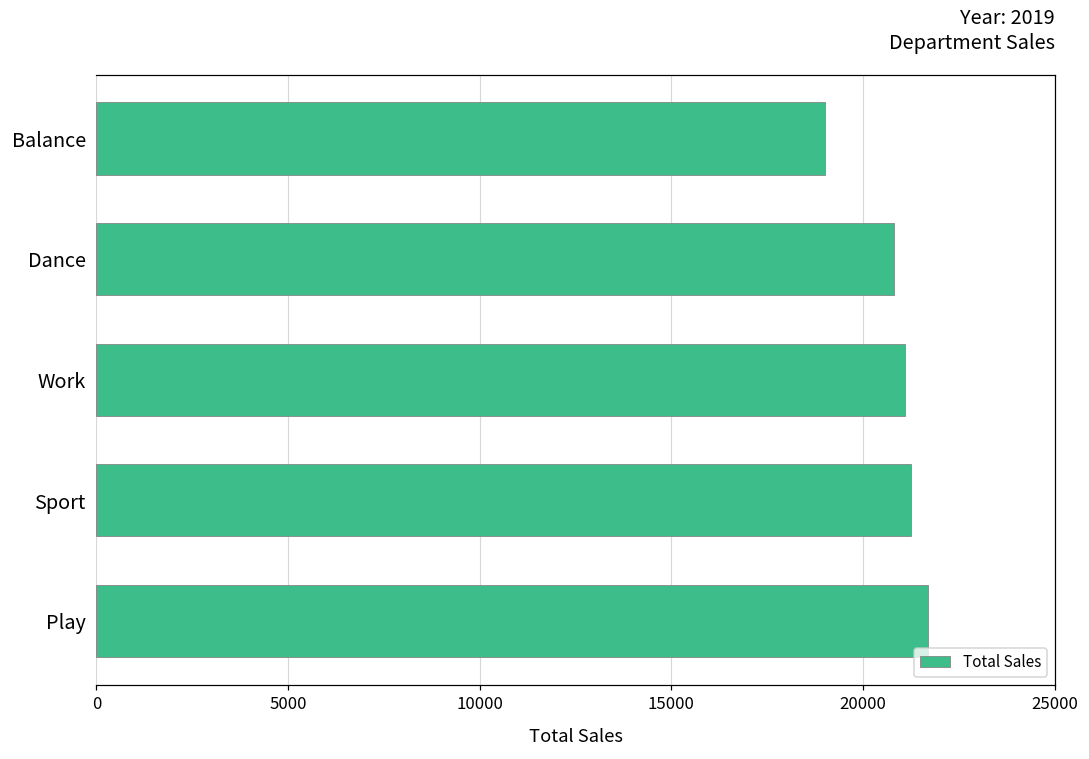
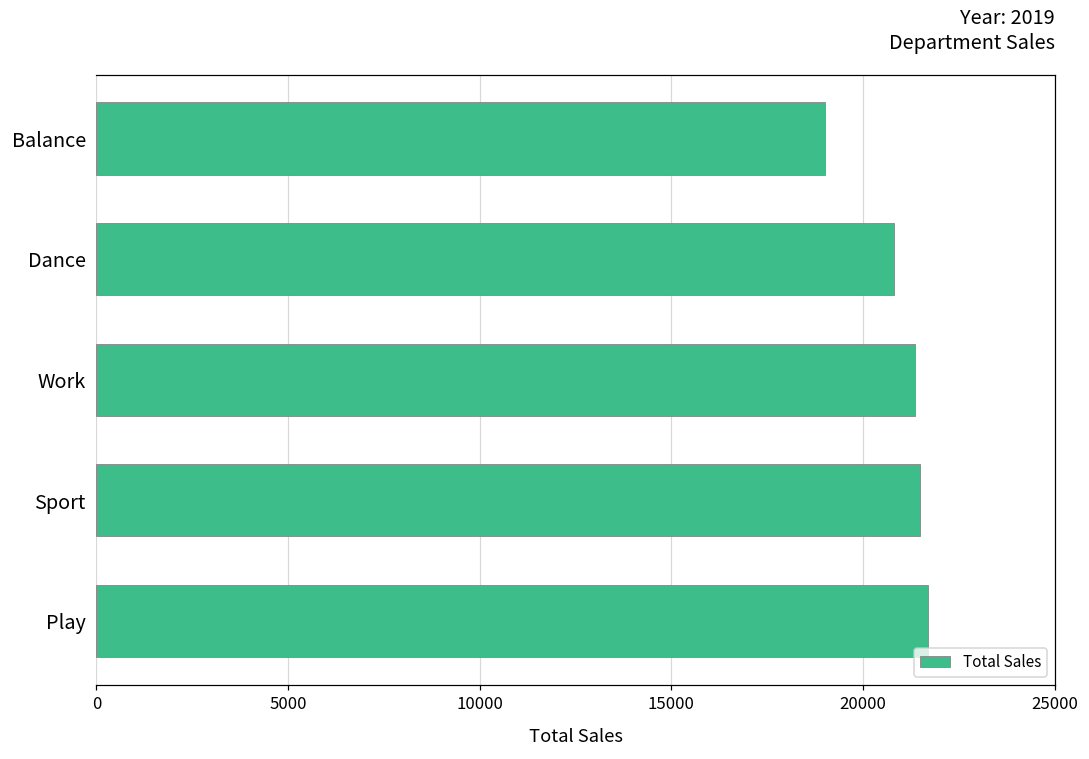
Work: 21100 -> 21400
Sport: 21200 -> 21500
